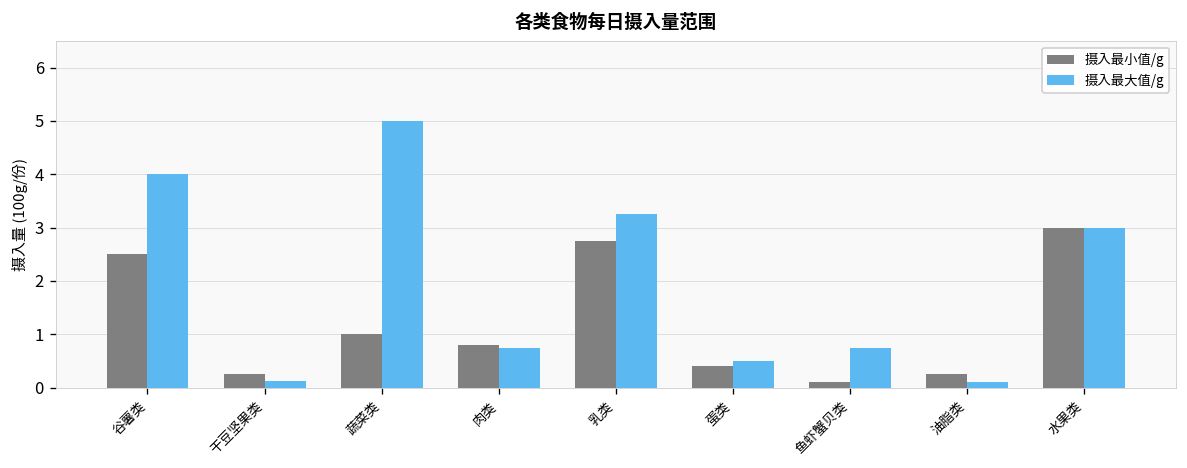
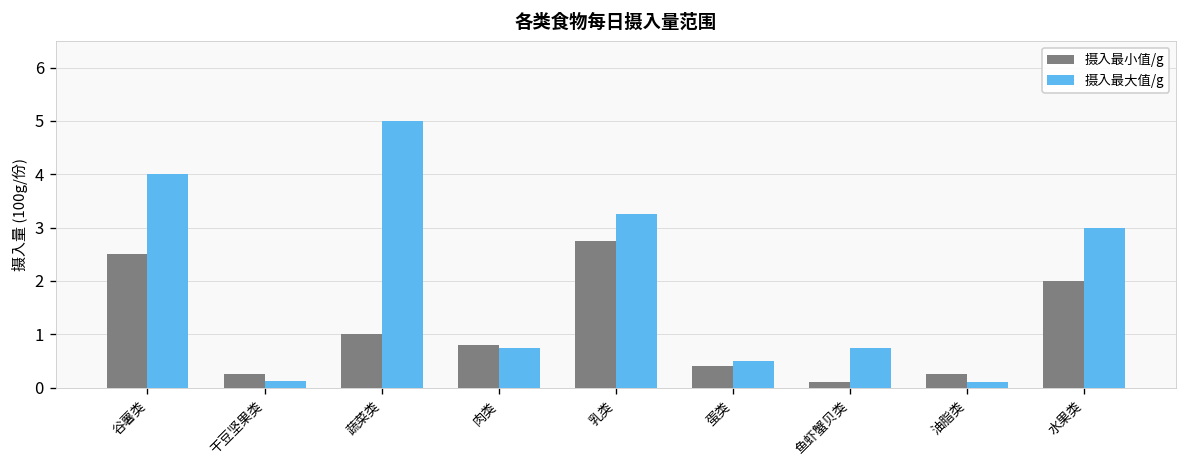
摄入最小值/g, 水果类: 3 -> 2
